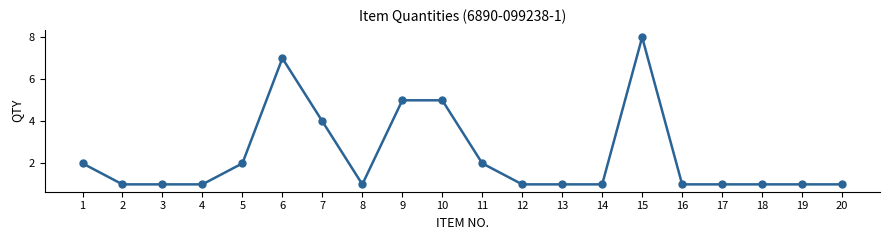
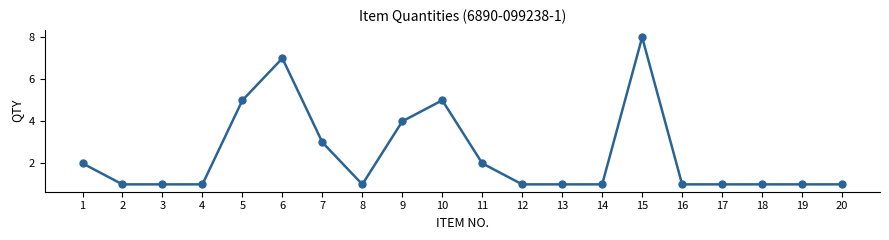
5: 2 -> 5
7: 4 -> 3
9: 5 -> 4
